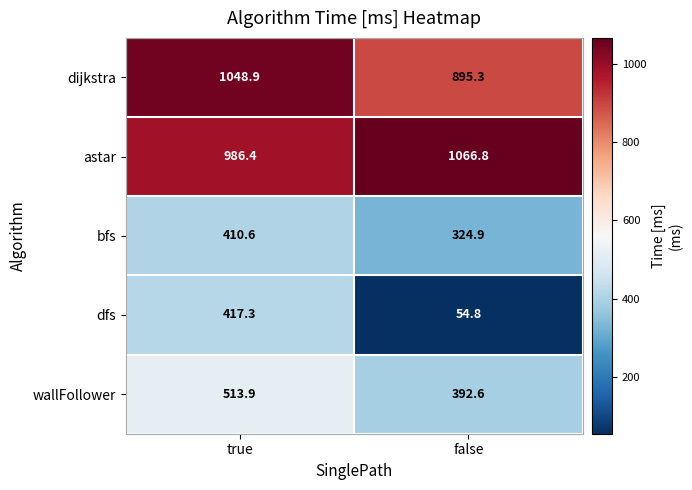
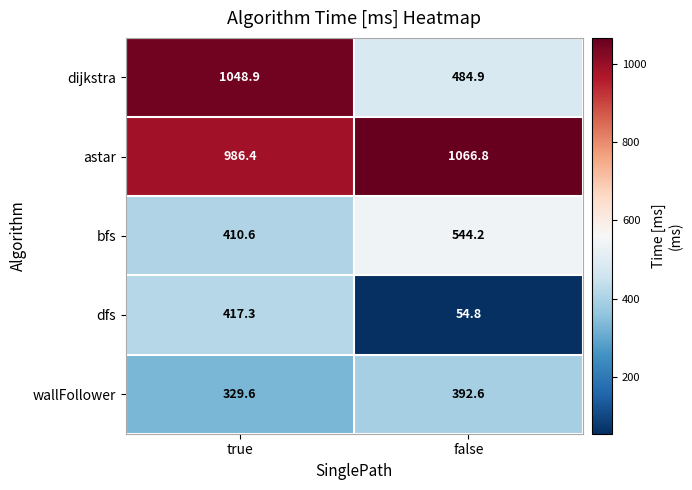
dijkstra, false: 895.3 -> 484.9
bfs, false: 324.9 -> 544.2
wallFollower, true: 513.9 -> 329.6
